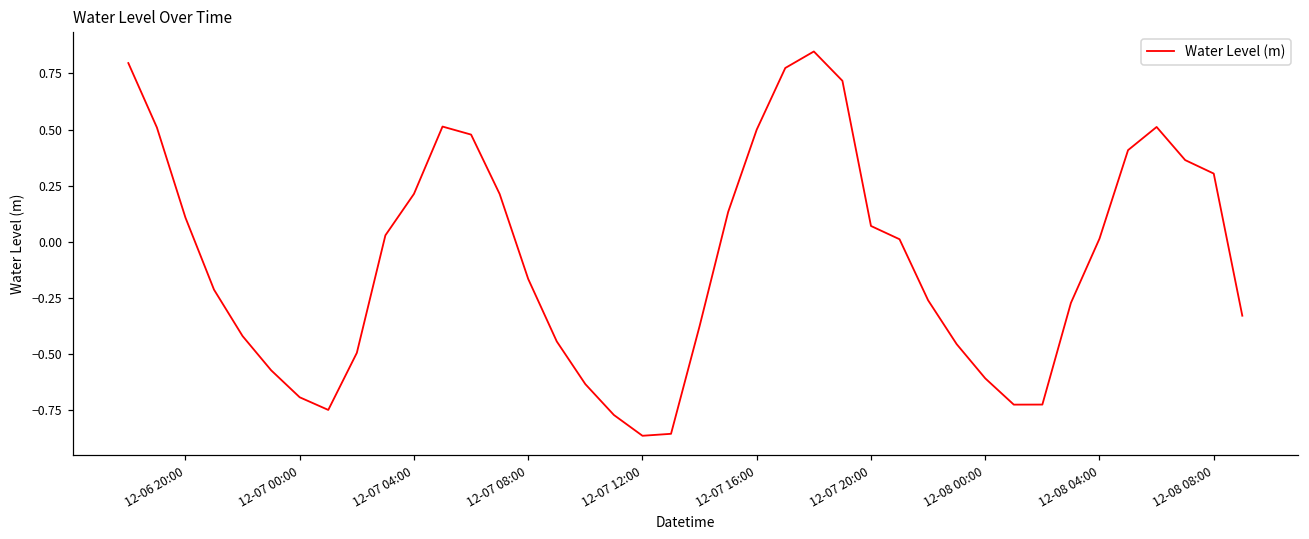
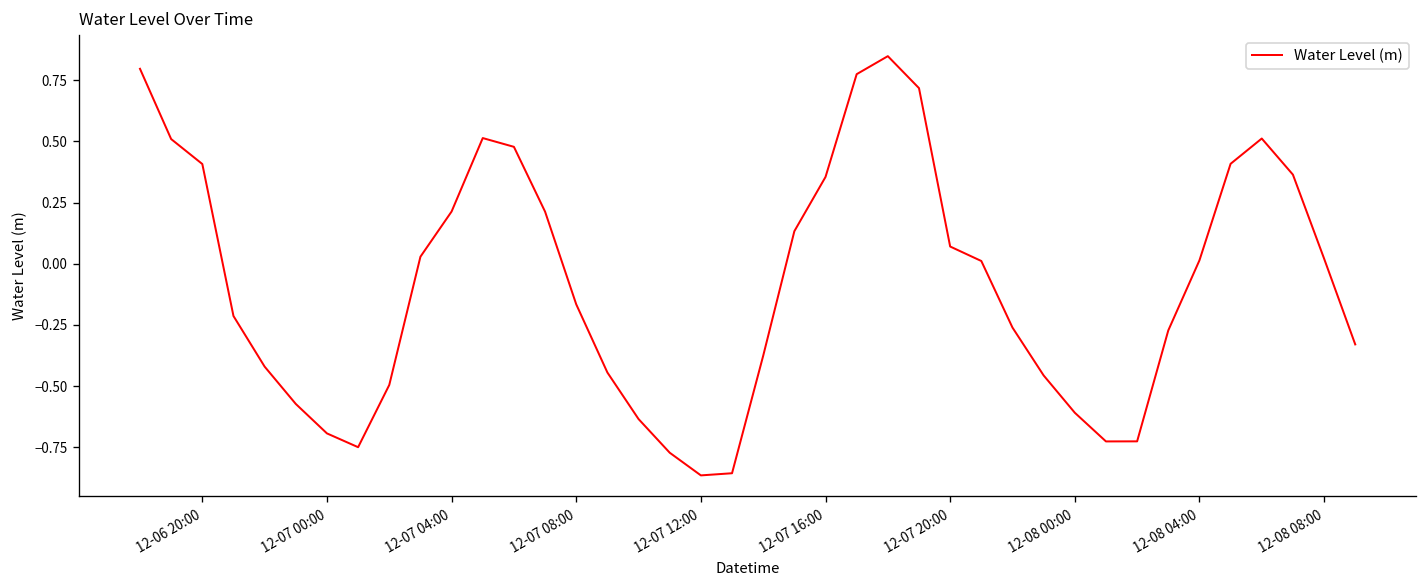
12-06 20:00: 0.11 -> 0.41
12-07 16:00: 0.50 -> 0.35
12-08 08:00: 0.30 -> 0.02
